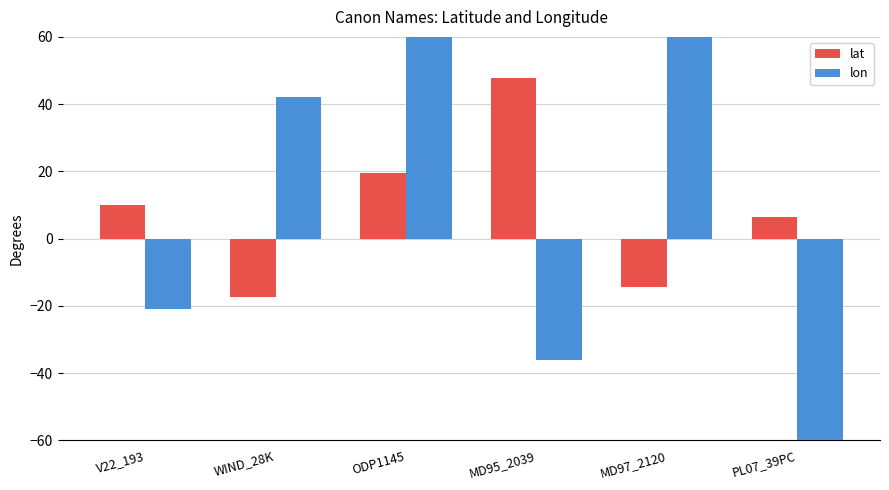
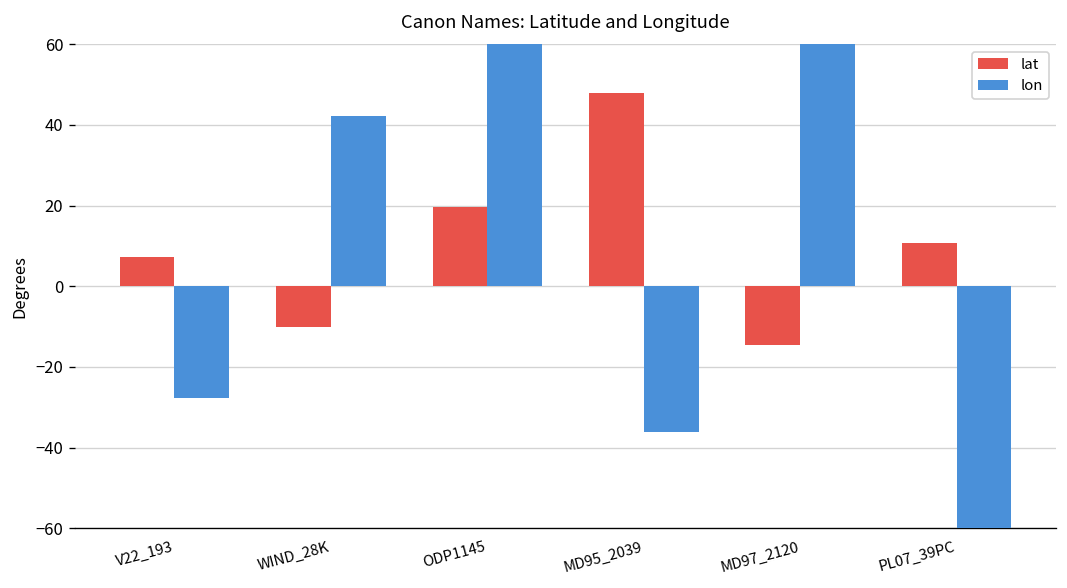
lat, V22_193: 10 -> 7
lon, V22_193: -21 -> -28
lat, WIND_28K: -17 -> -10
lat, PL07_39PC: 6 -> 11
